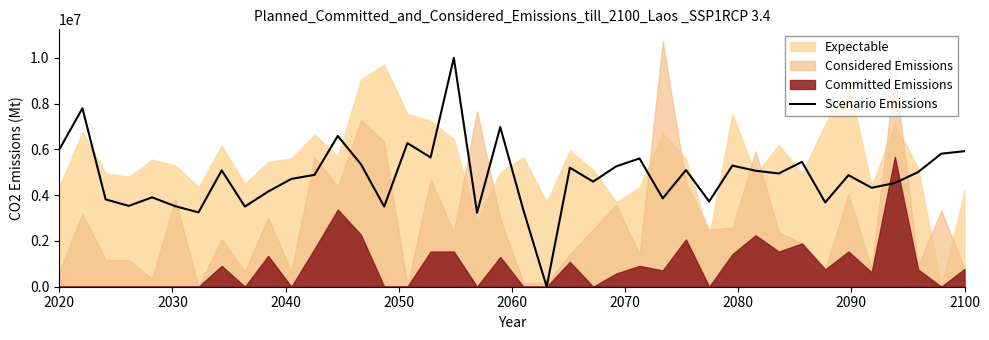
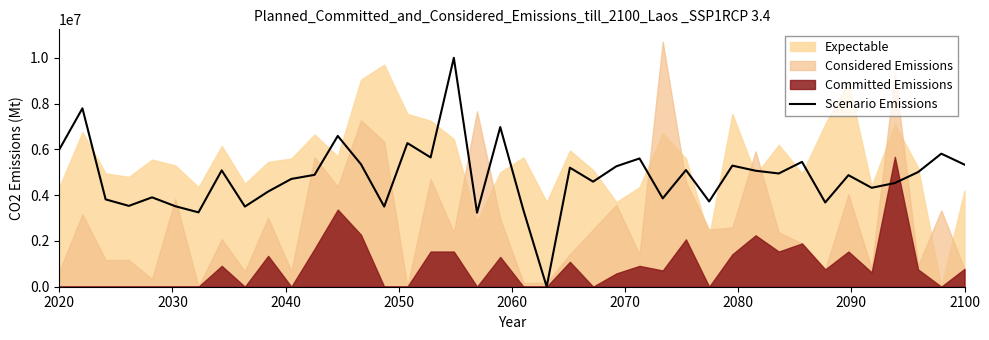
Scenario Emissions, 2100: 5900000 -> 5300000
